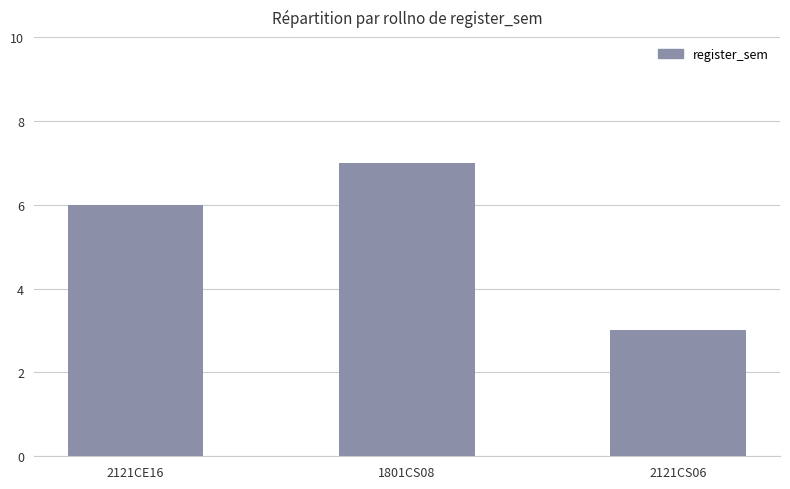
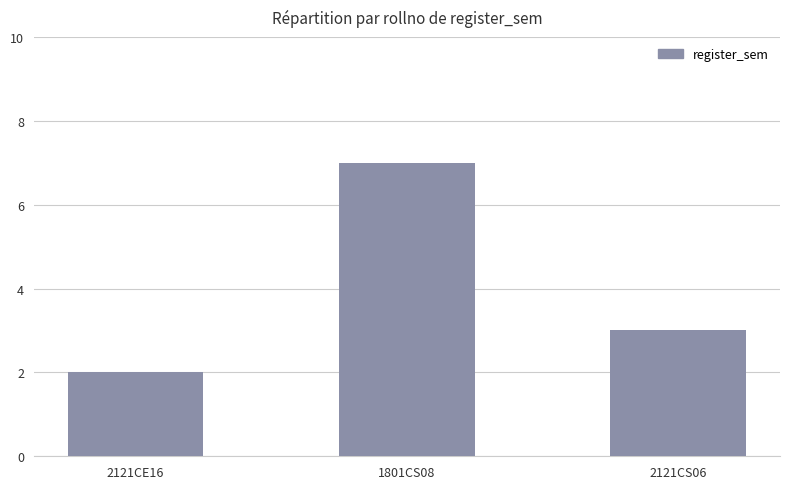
2121CE16: 6 -> 2
